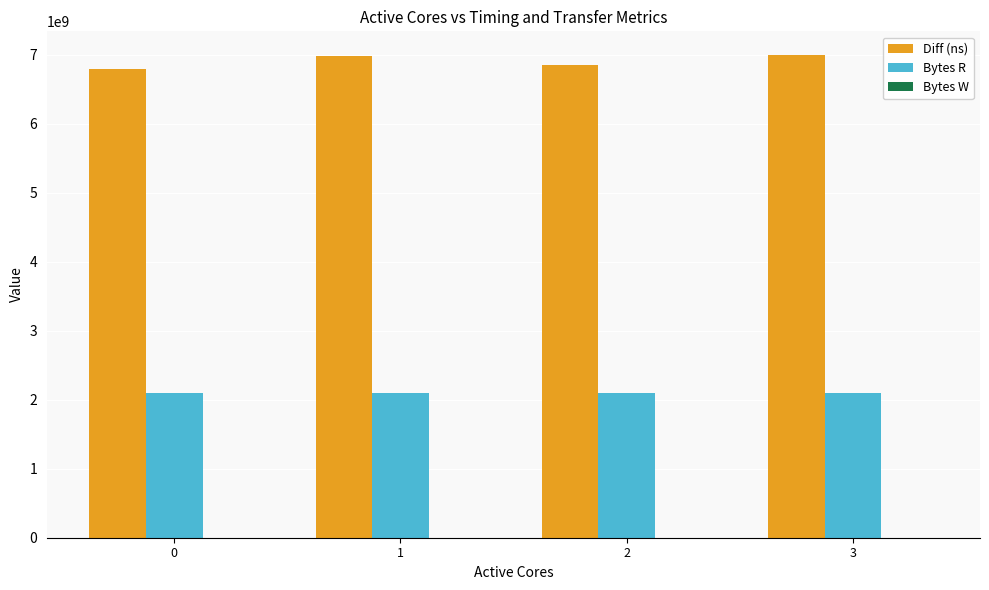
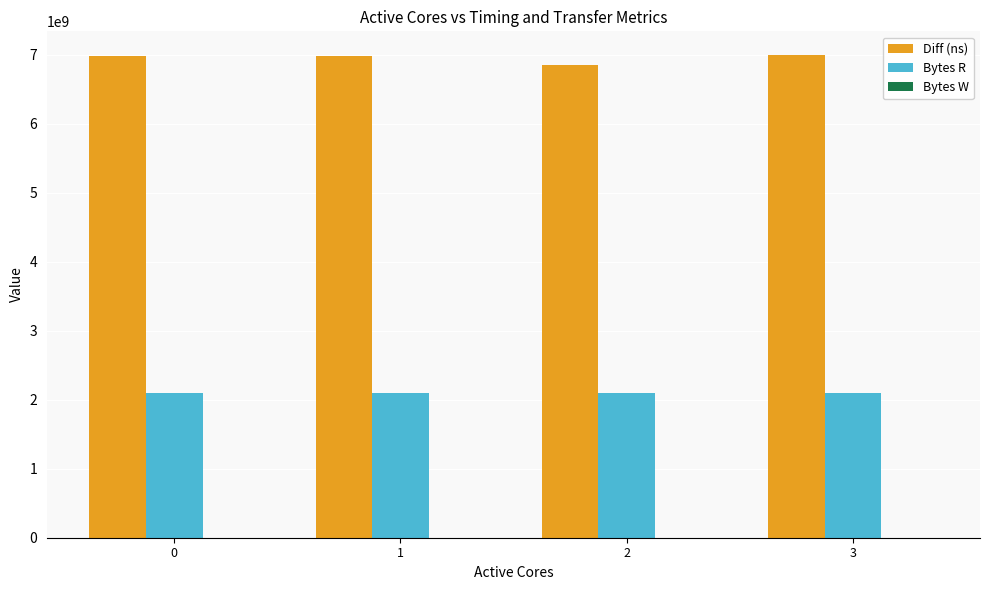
Diff (ns), 0: 6800000000 -> 7000000000
